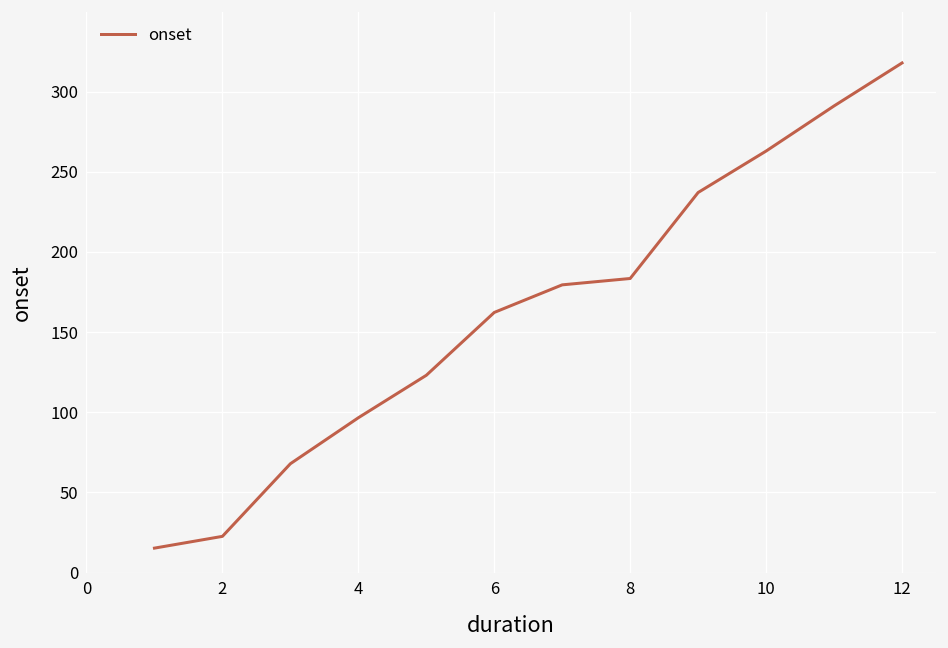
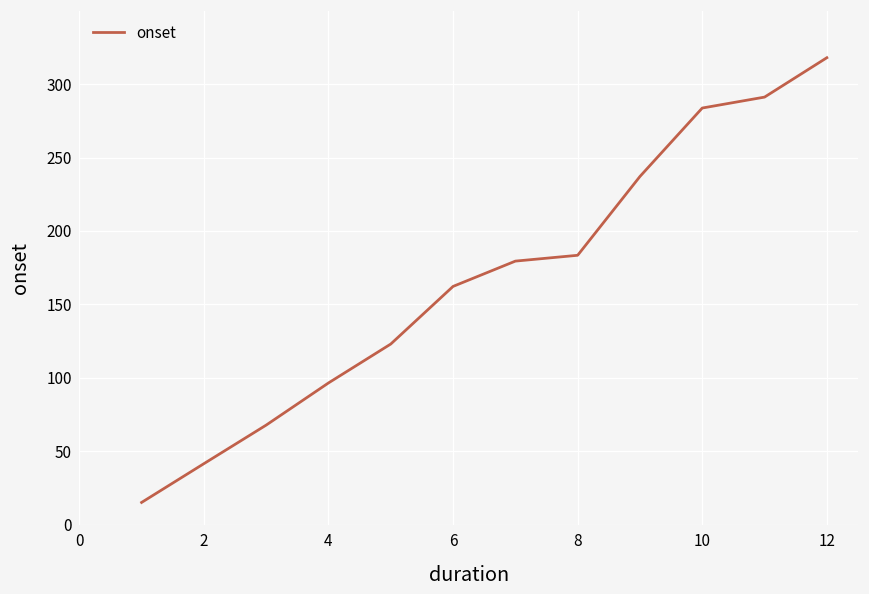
2: 23 -> 42
10: 263 -> 284
